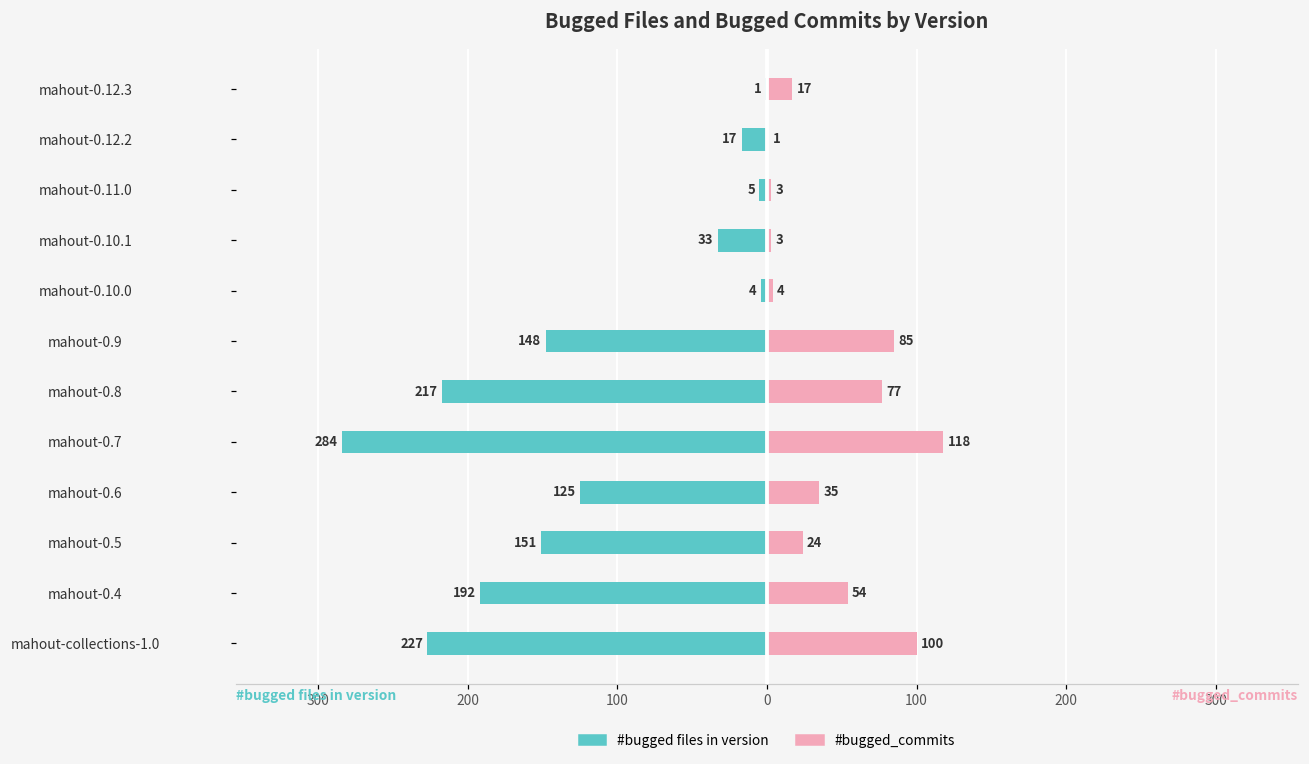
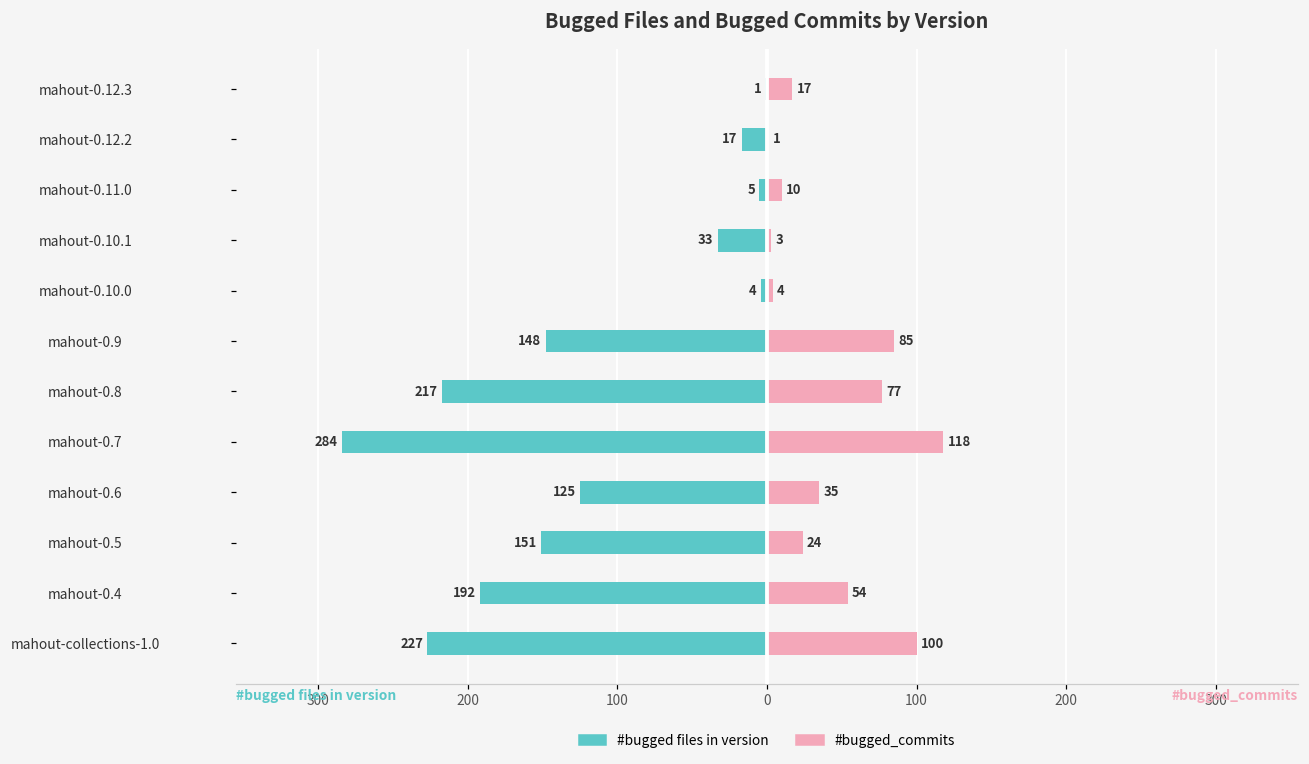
#bugged_commits, mahout-0.11.0: 3 -> 10
